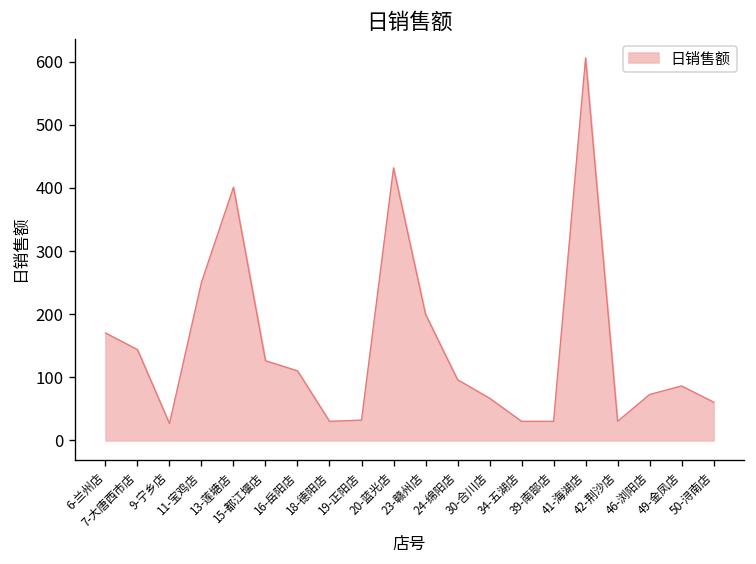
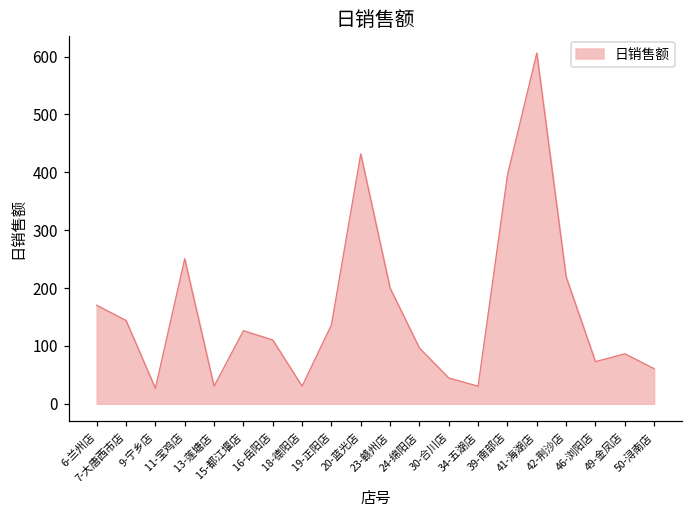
13-莲塘店: 400 -> 30
19-正阳店: 30 -> 140
30-合川店: 70 -> 40
39-南部店: 30 -> 400
42-荆沙店: 30 -> 220
